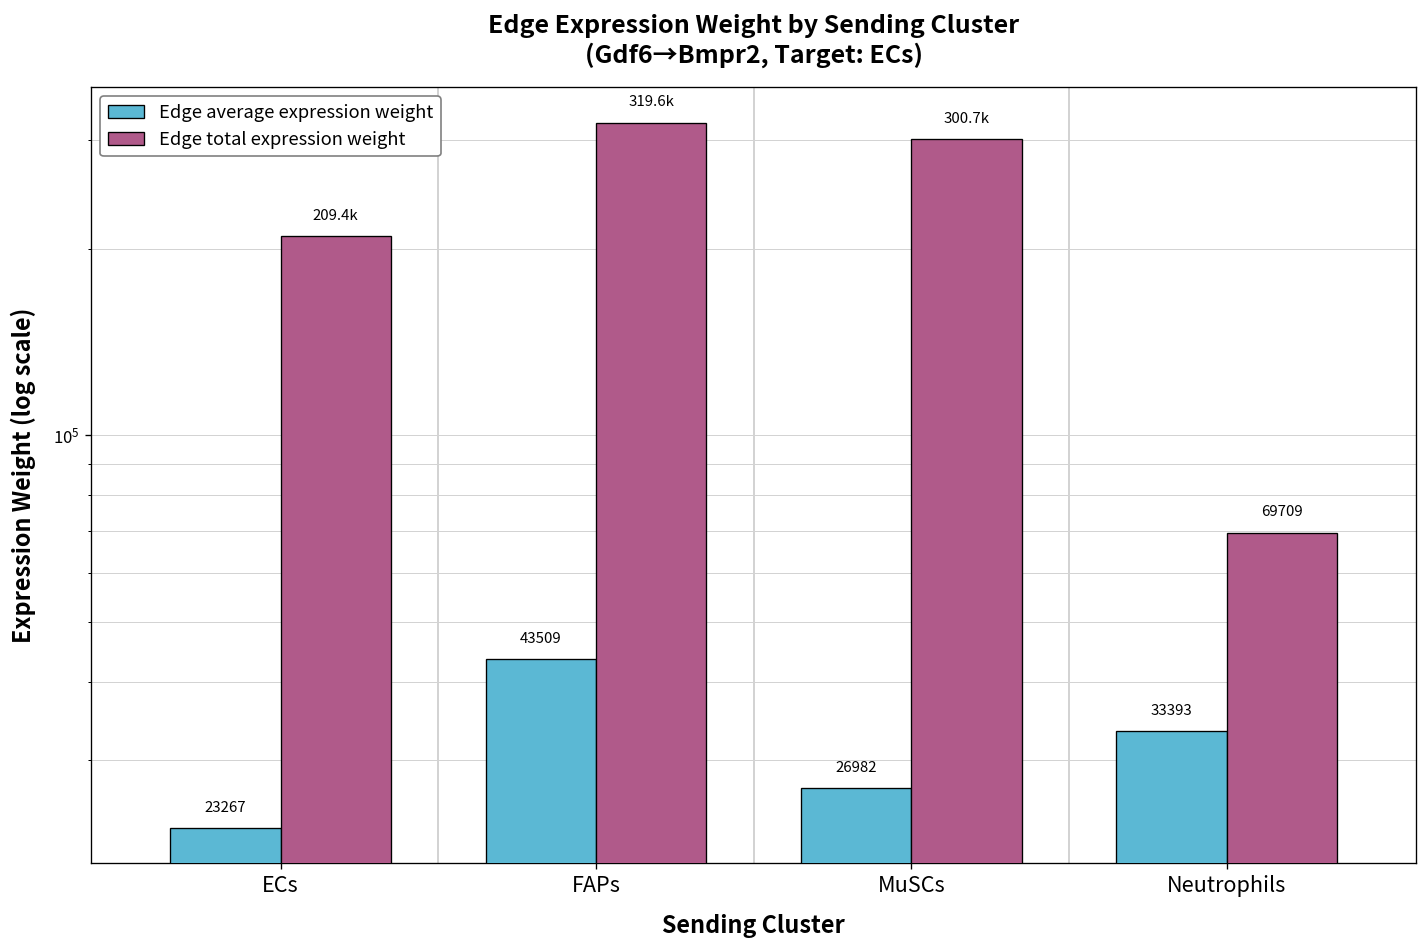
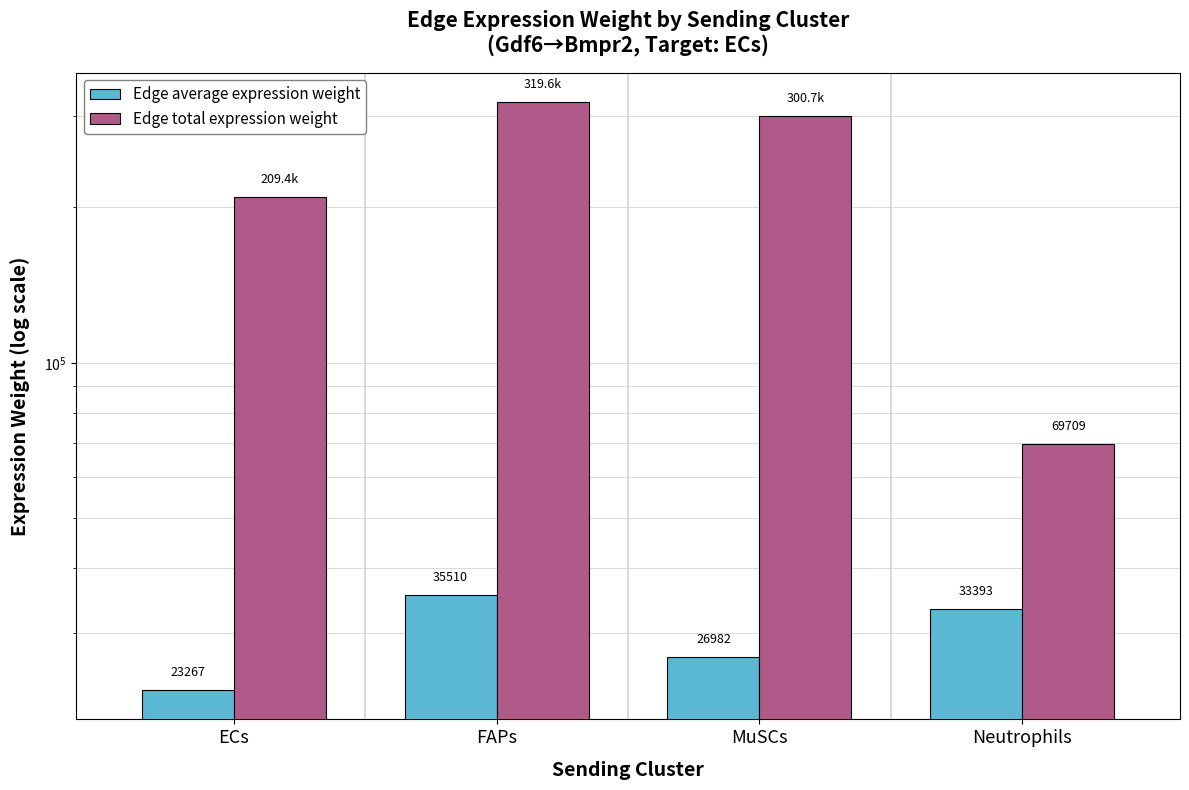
Edge average expression weight, FAPs: 43509 -> 35510
